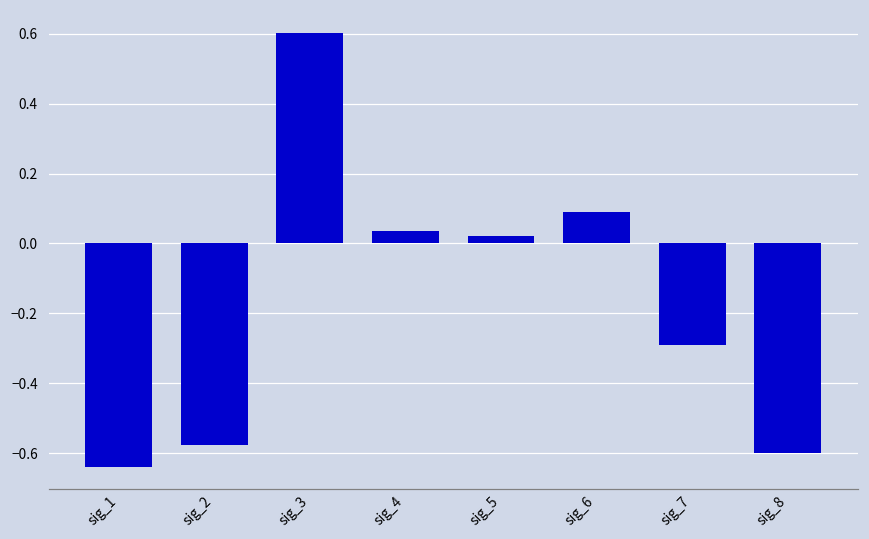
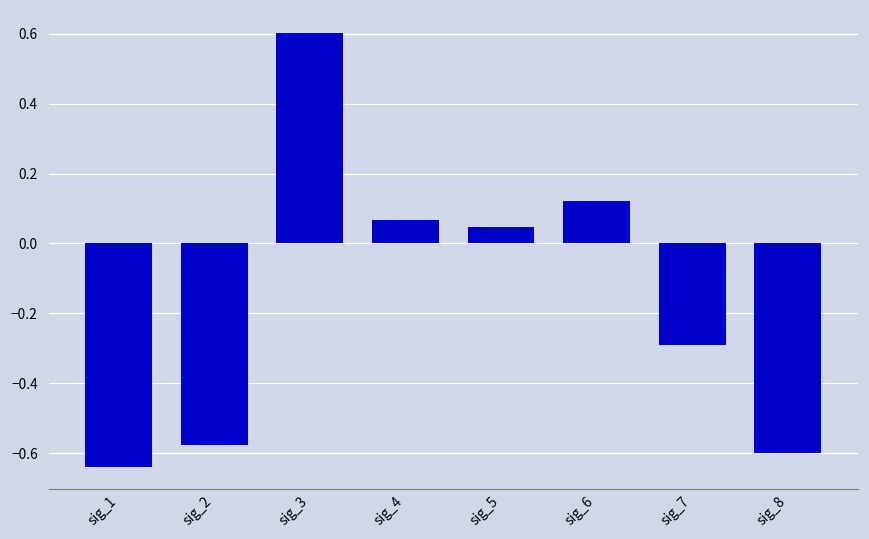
sig_4: 0.04 -> 0.07
sig_5: 0.02 -> 0.05
sig_6: 0.09 -> 0.12
